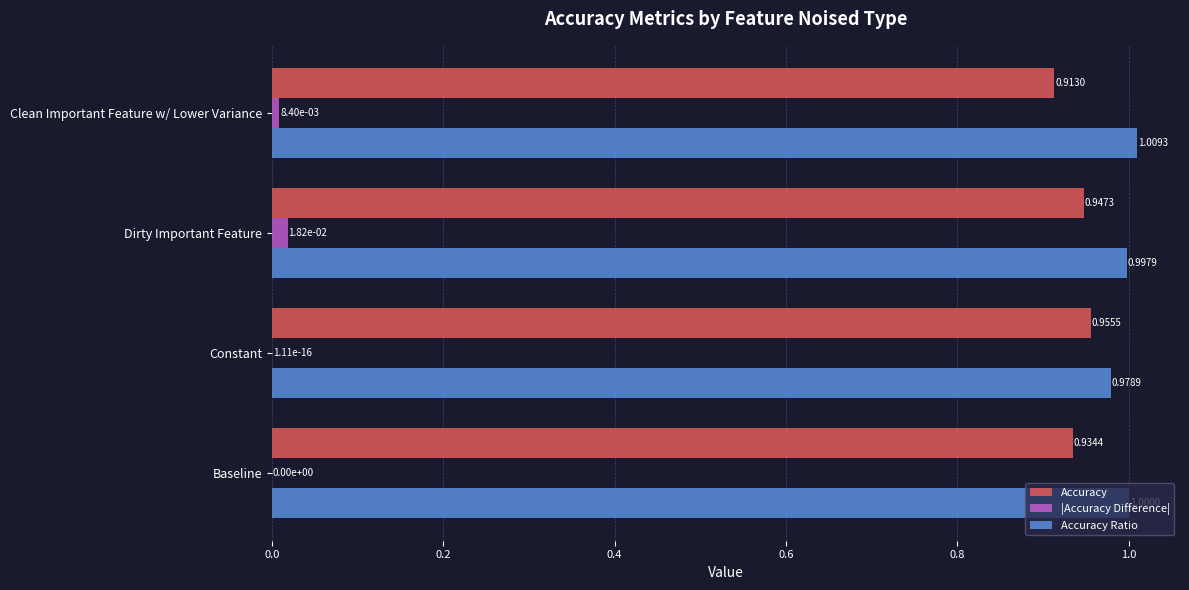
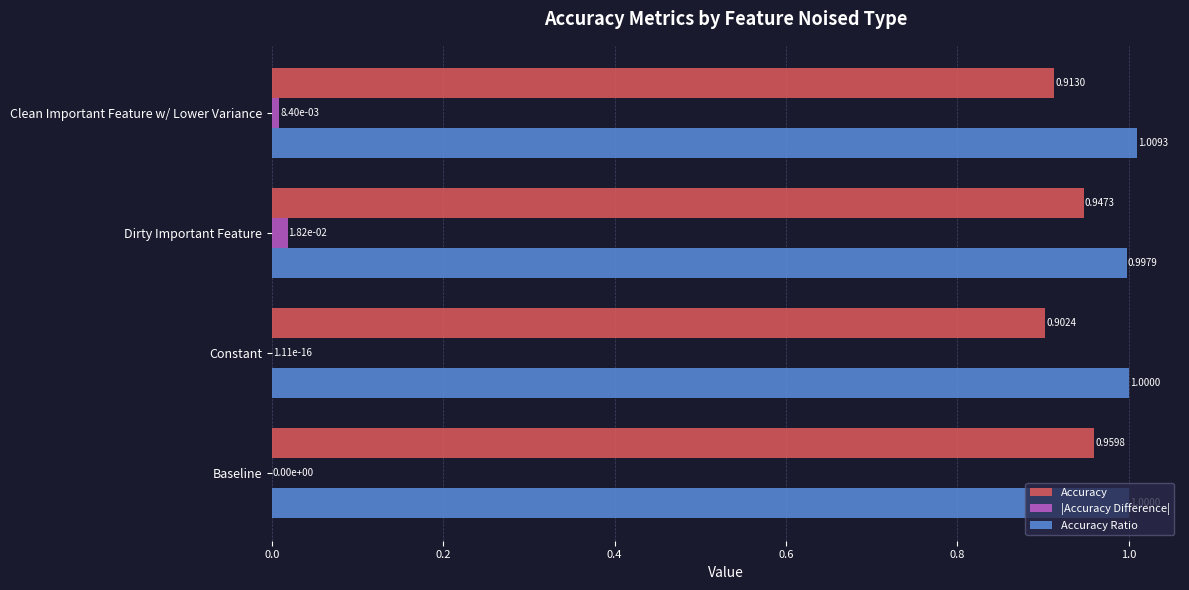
Accuracy, Constant: 0.9555 -> 0.9024
Accuracy Ratio, Constant: 0.9789 -> 1.0000
Accuracy, Baseline: 0.9344 -> 0.9598
